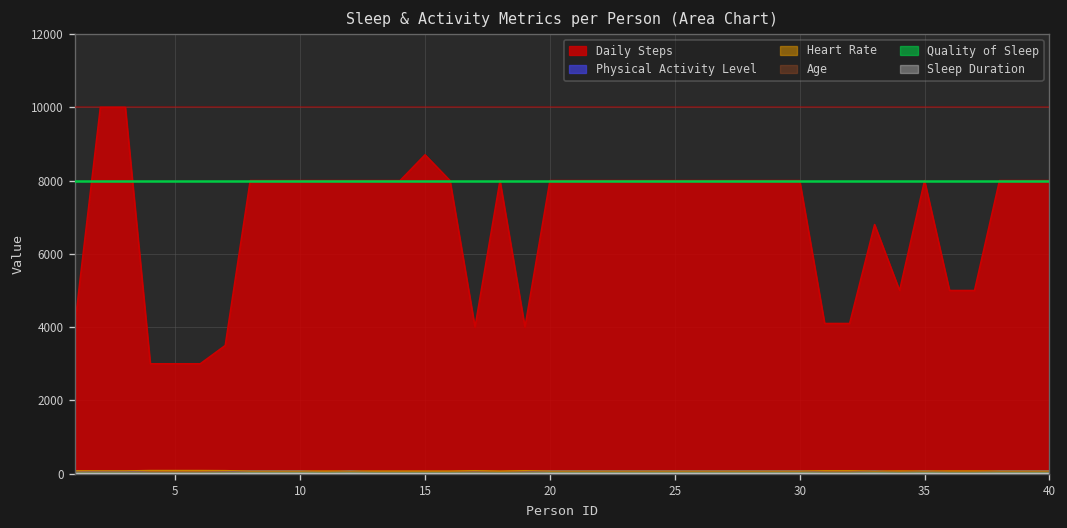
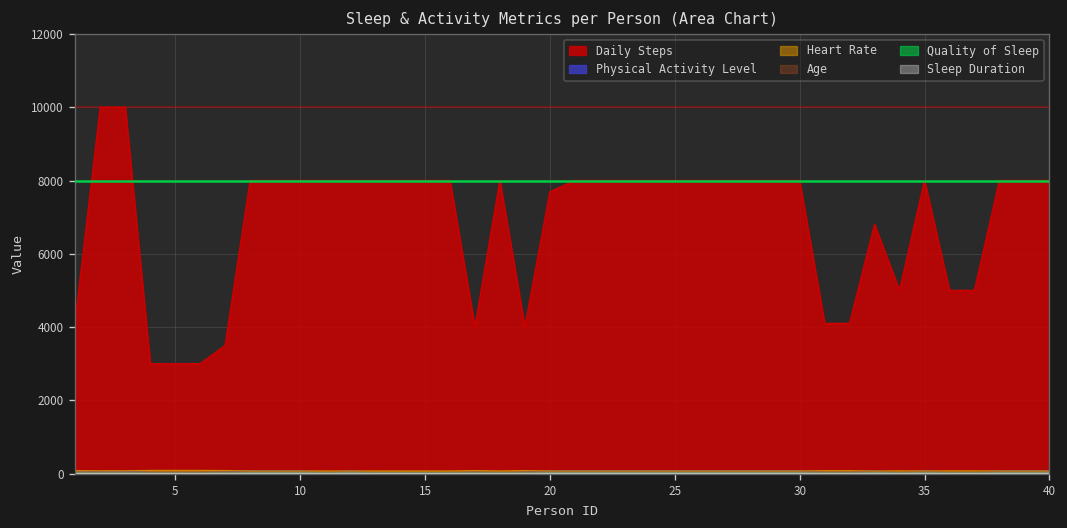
Daily Steps, 15: 8700 -> 8000
Daily Steps, 20: 8000 -> 7700
